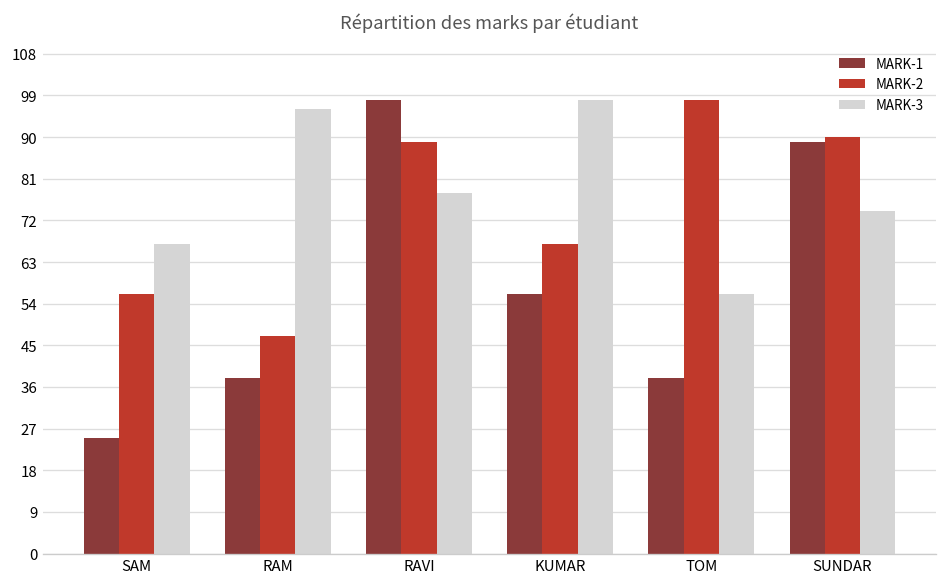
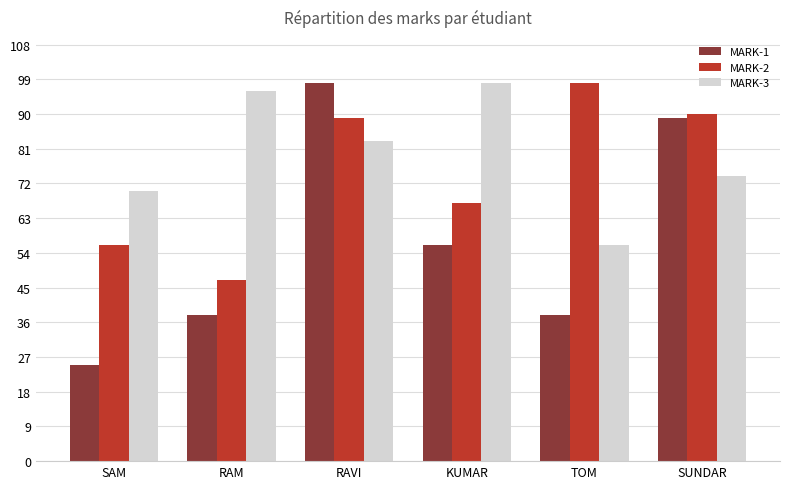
MARK-3, SAM: 67 -> 70
MARK-3, RAVI: 78 -> 83
